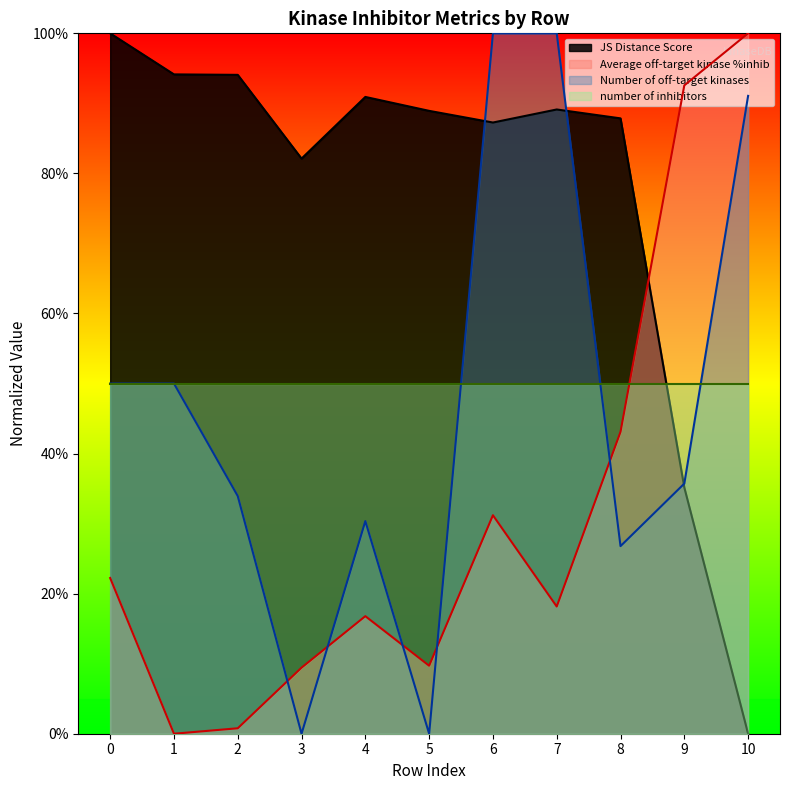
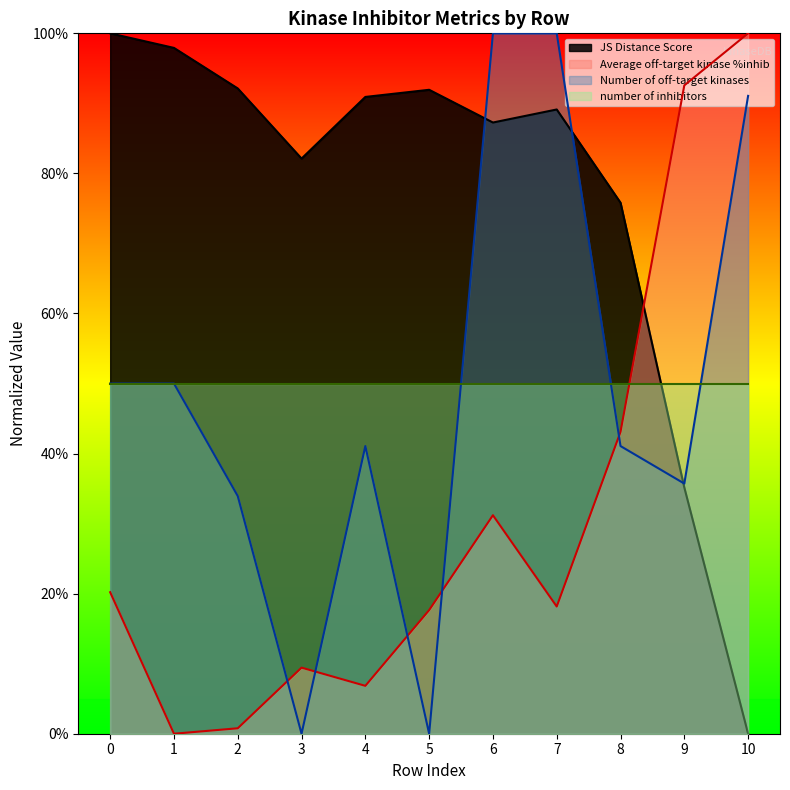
Average off-target kinase %inhib, 0: 22% -> 20%
JS Distance Score, 1: 94% -> 98%
JS Distance Score, 2: 94% -> 92%
Average off-target kinase %inhib, 4: 17% -> 7%
Number of off-target kinases, 4: 30% -> 41%
JS Distance Score, 5: 89% -> 92%
Average off-target kinase %inhib, 5: 10% -> 18%
JS Distance Score, 8: 88% -> 76%
Number of off-target kinases, 8: 27% -> 41%
